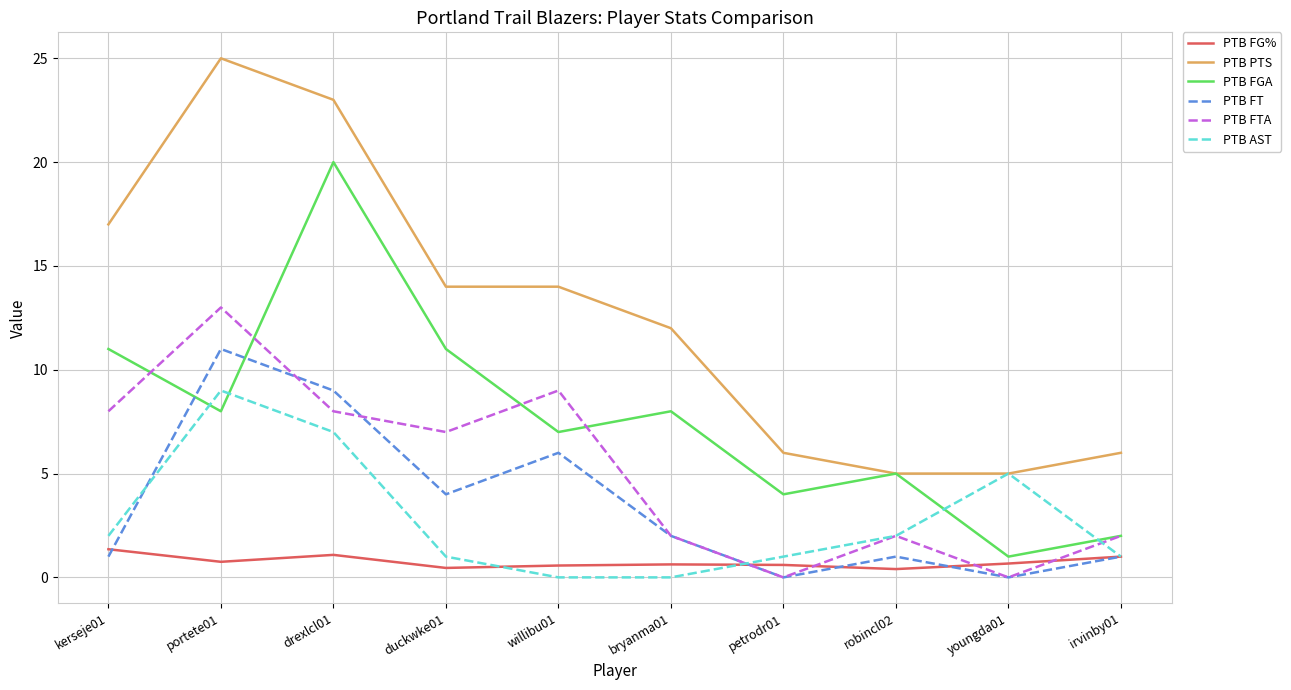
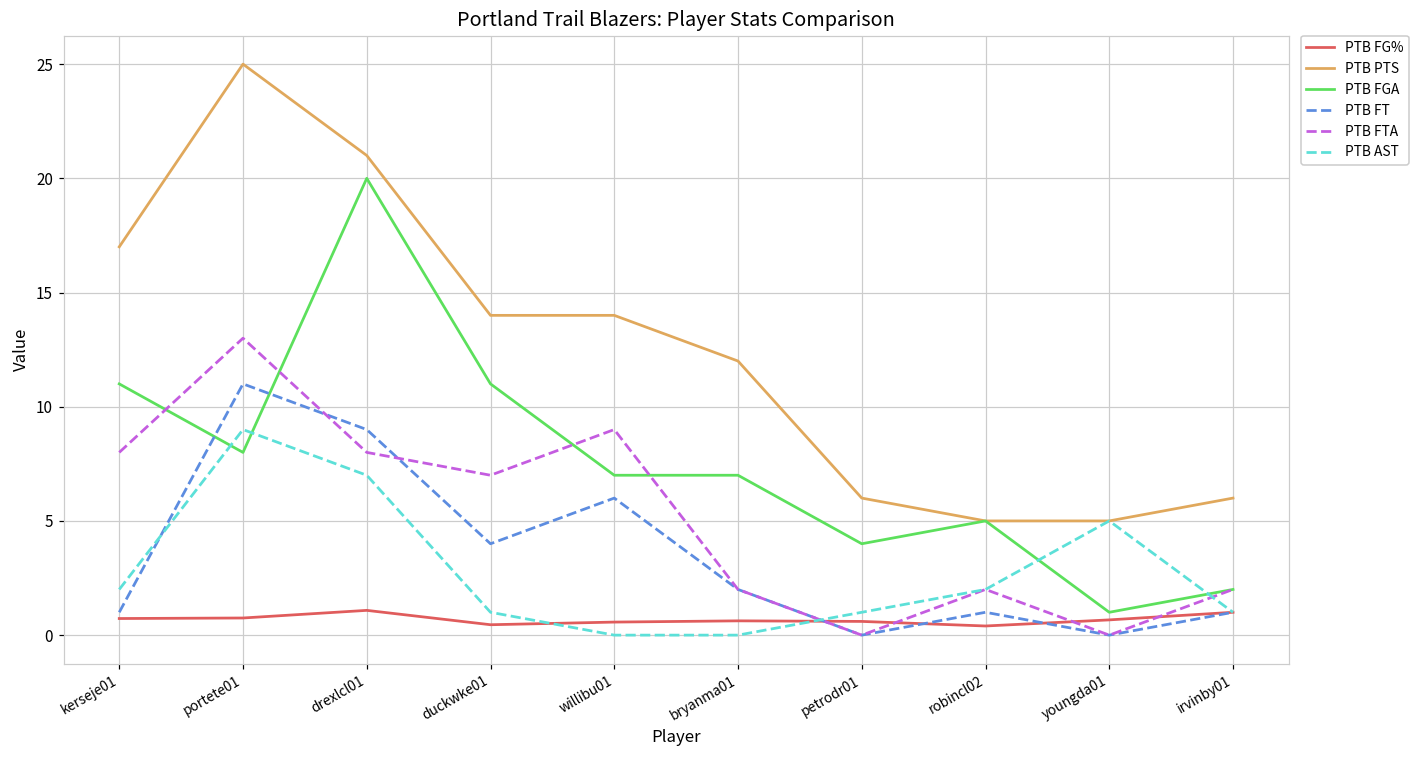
PTB FG%, kerseje01: 1.4 -> 0.7
PTB PTS, drexlcl01: 23 -> 21
PTB FGA, bryanma01: 8 -> 7
